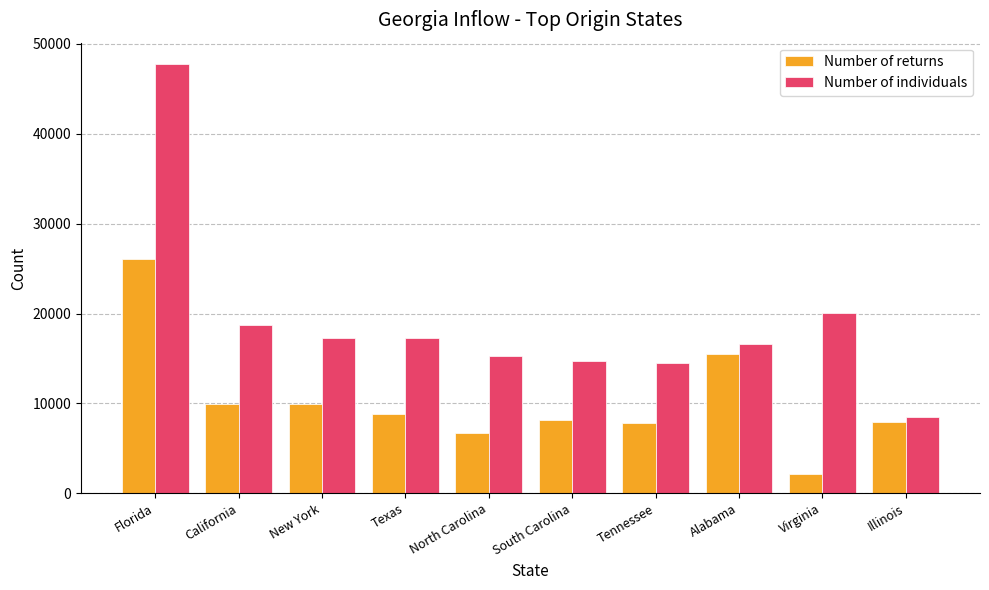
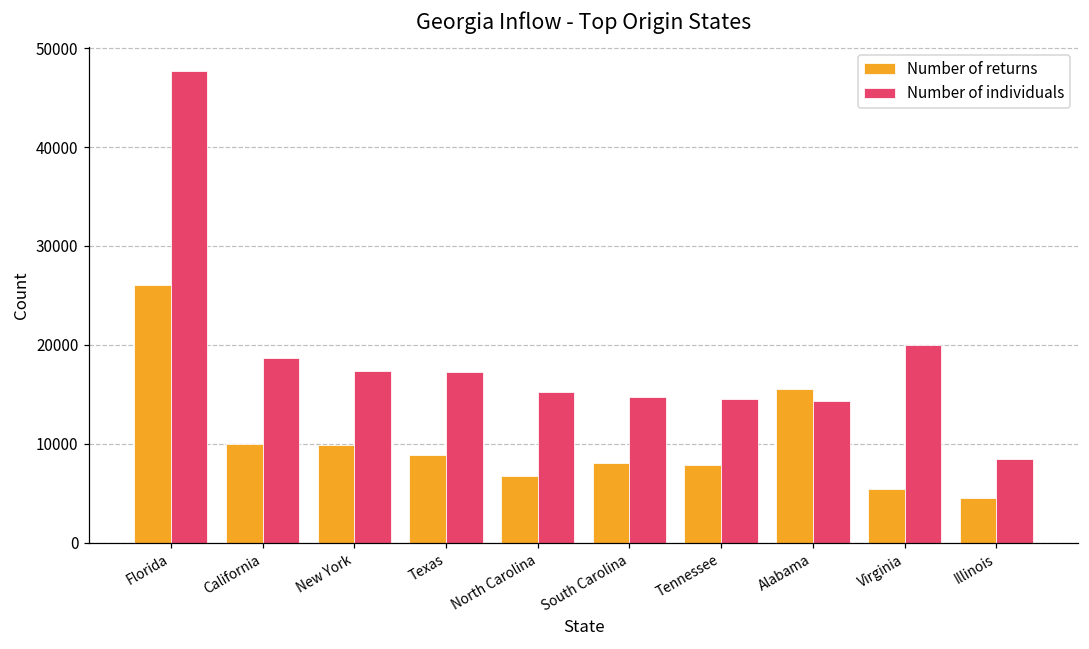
Number of individuals, Alabama: 17000 -> 14000
Number of returns, Virginia: 2000 -> 5000
Number of returns, Illinois: 8000 -> 4000
